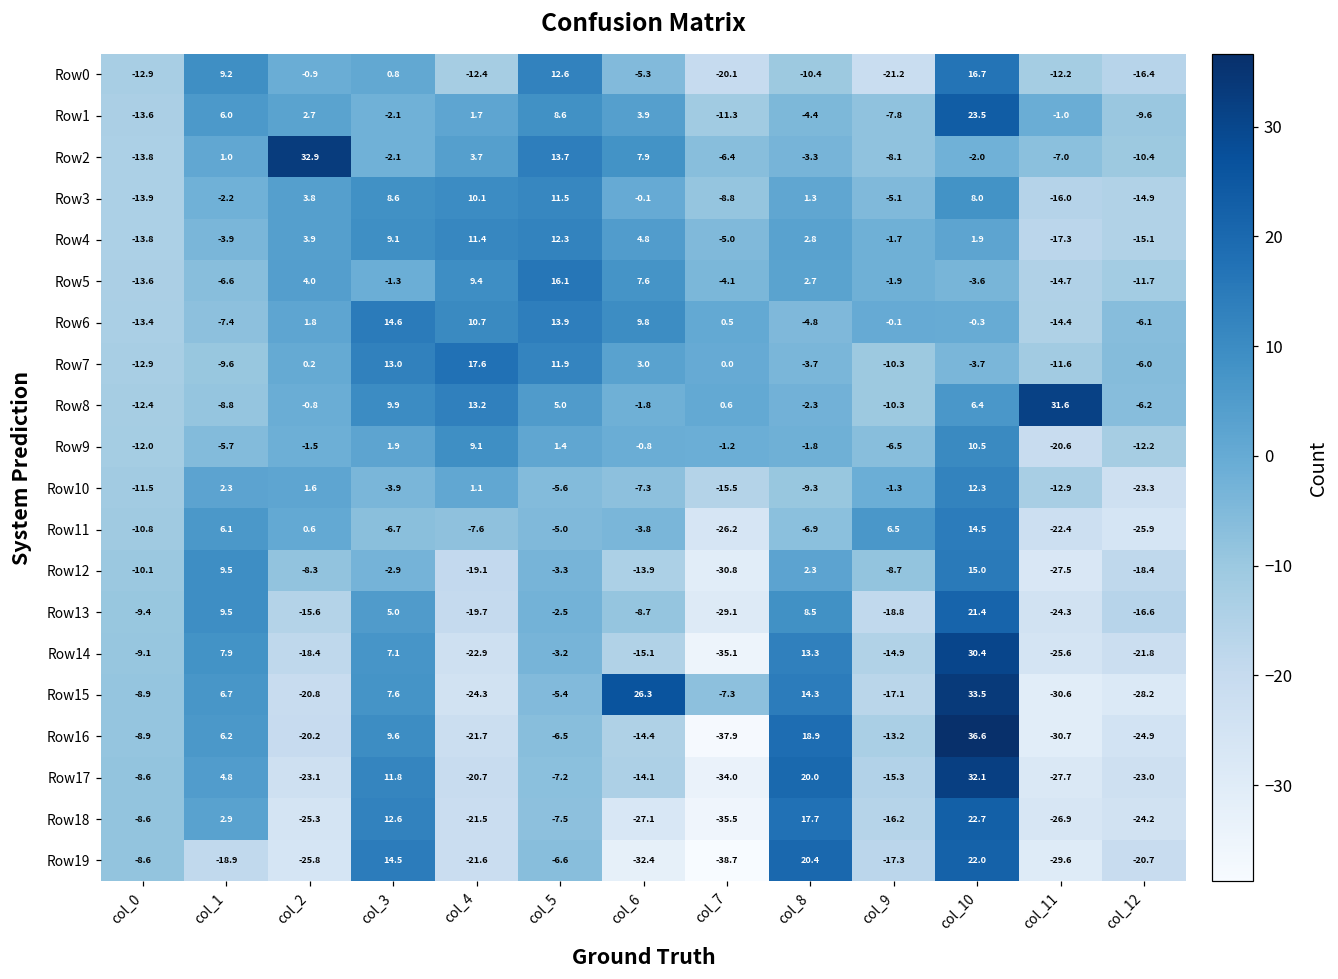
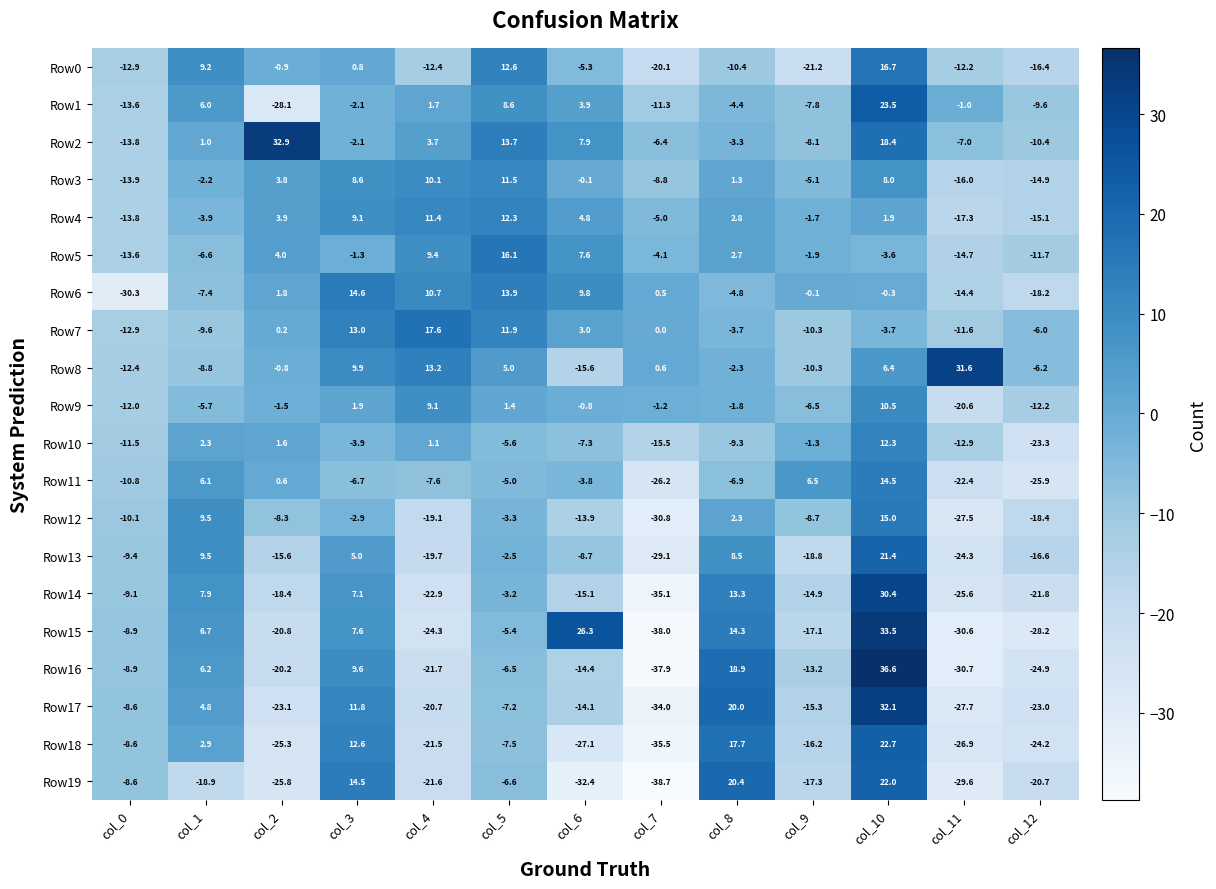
Row1, col_2: 2.7 -> -28.1
Row2, col_10: -2.0 -> 18.4
Row6, col_0: -13.4 -> -30.3
Row6, col_12: -6.1 -> -18.2
Row8, col_6: -1.8 -> -15.6
Row15, col_7: -7.3 -> -38.0
